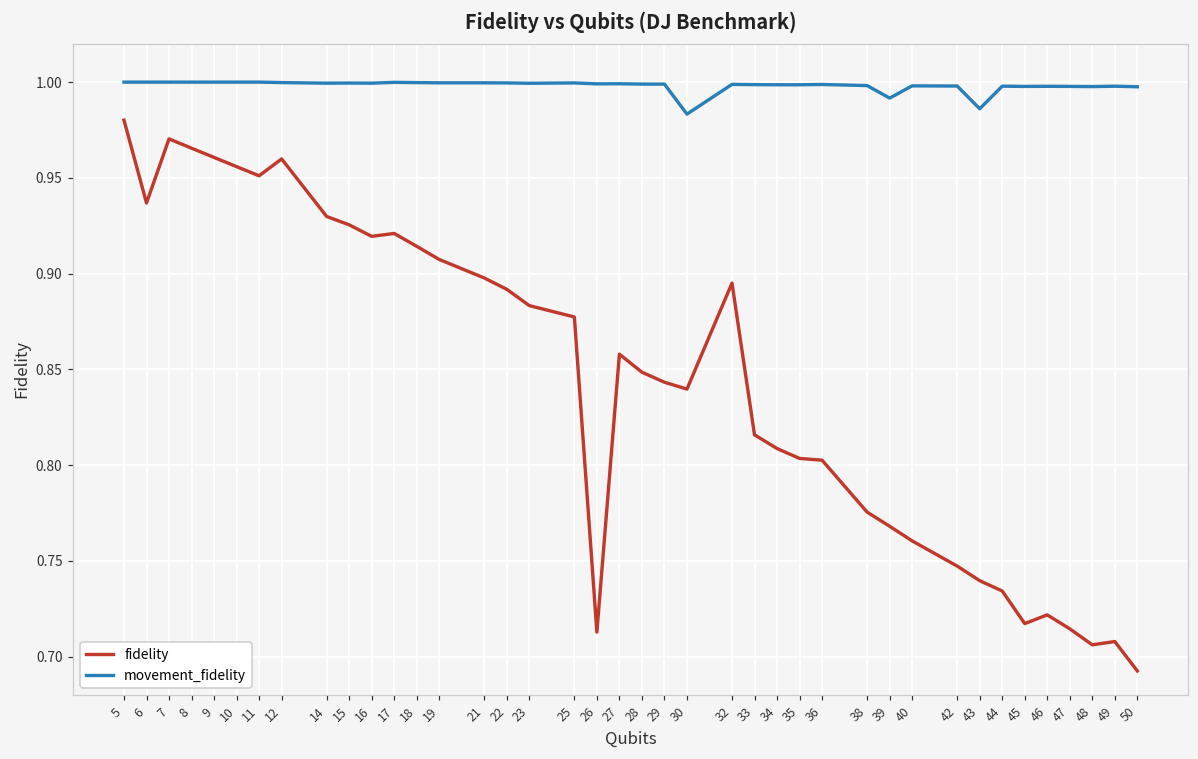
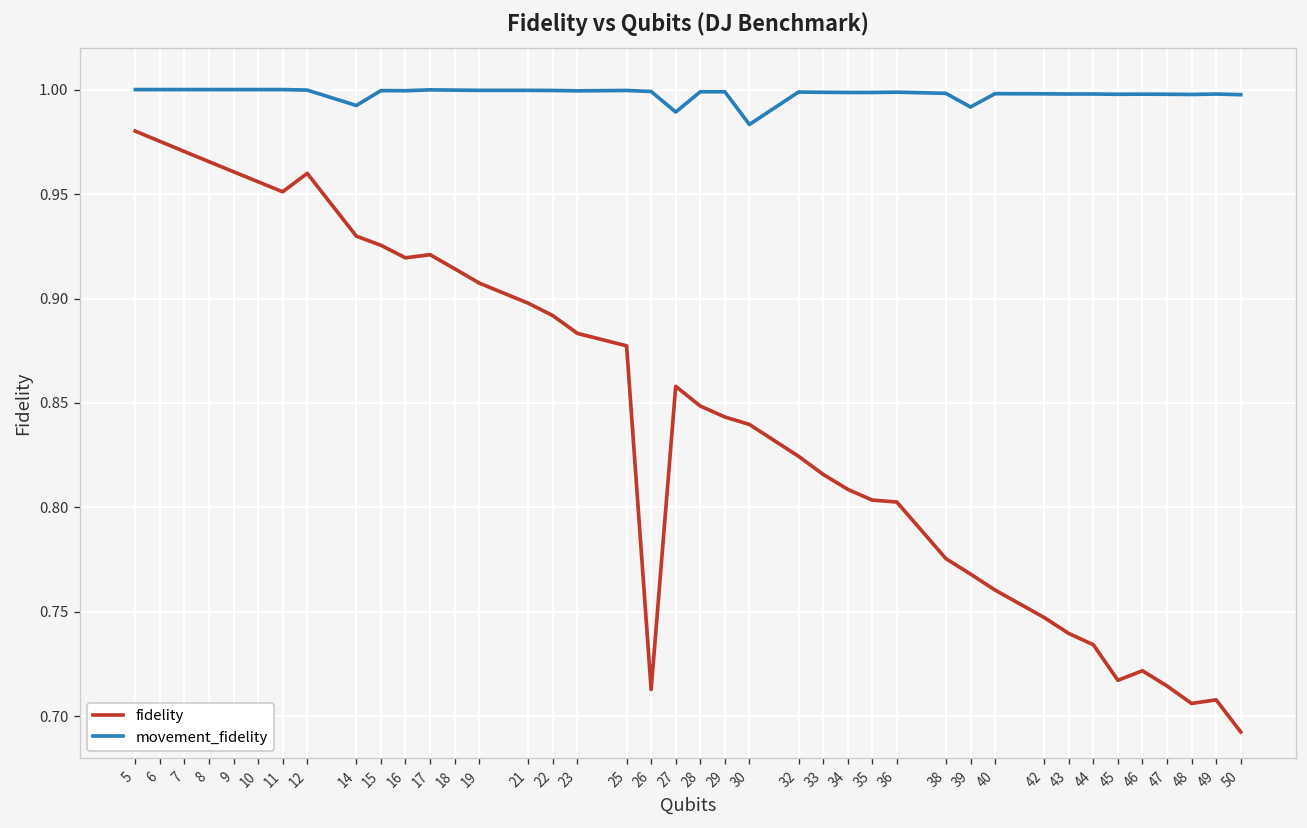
fidelity, 6: 0.937 -> 0.975
movement_fidelity, 14: 0.999 -> 0.992
movement_fidelity, 27: 0.999 -> 0.989
fidelity, 32: 0.895 -> 0.824
movement_fidelity, 43: 0.986 -> 0.998
